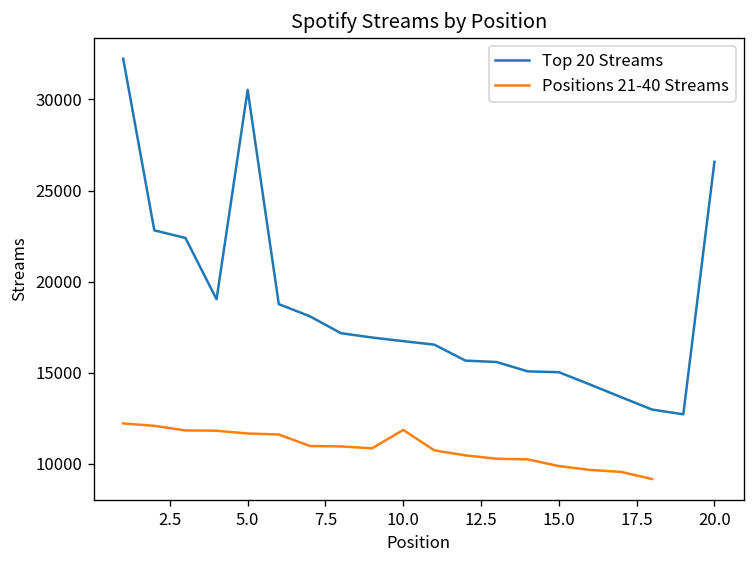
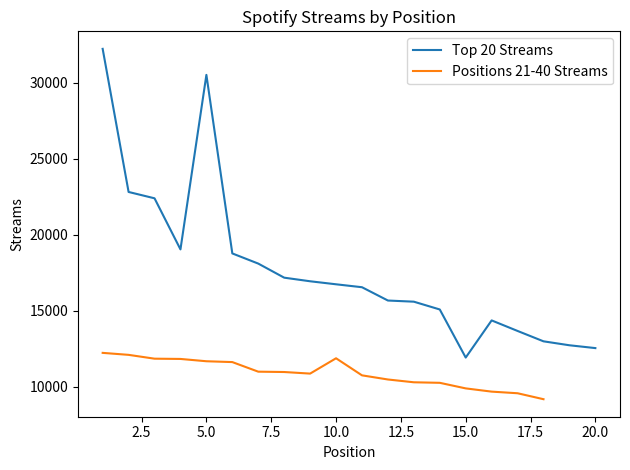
Top 20 Streams, 15.0: 15000 -> 11900
Top 20 Streams, 20.0: 26600 -> 12500
